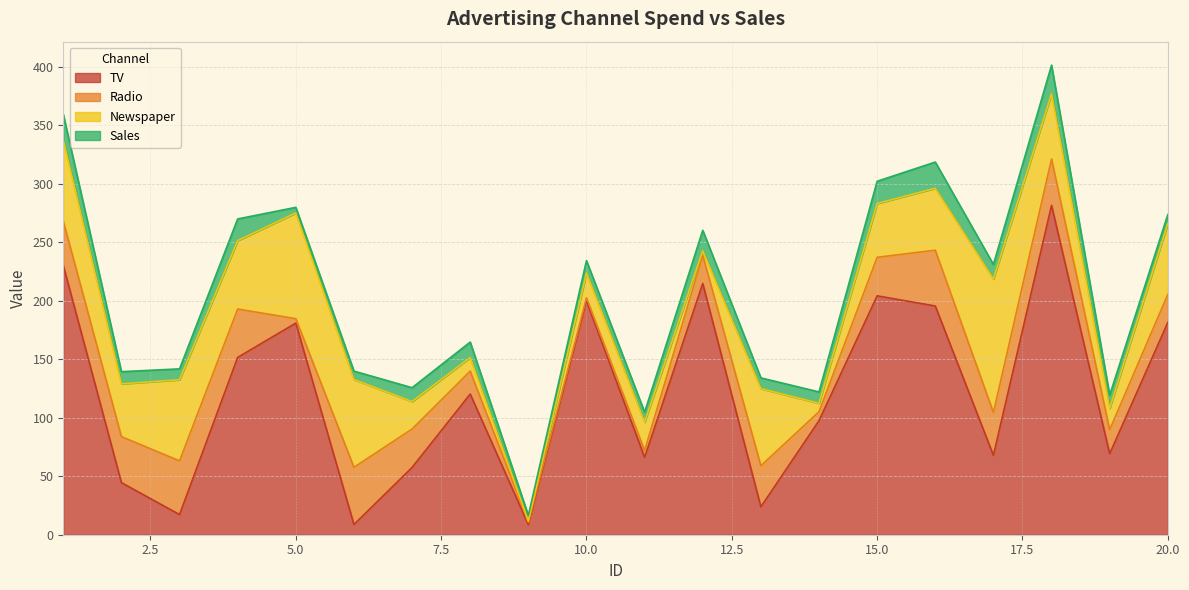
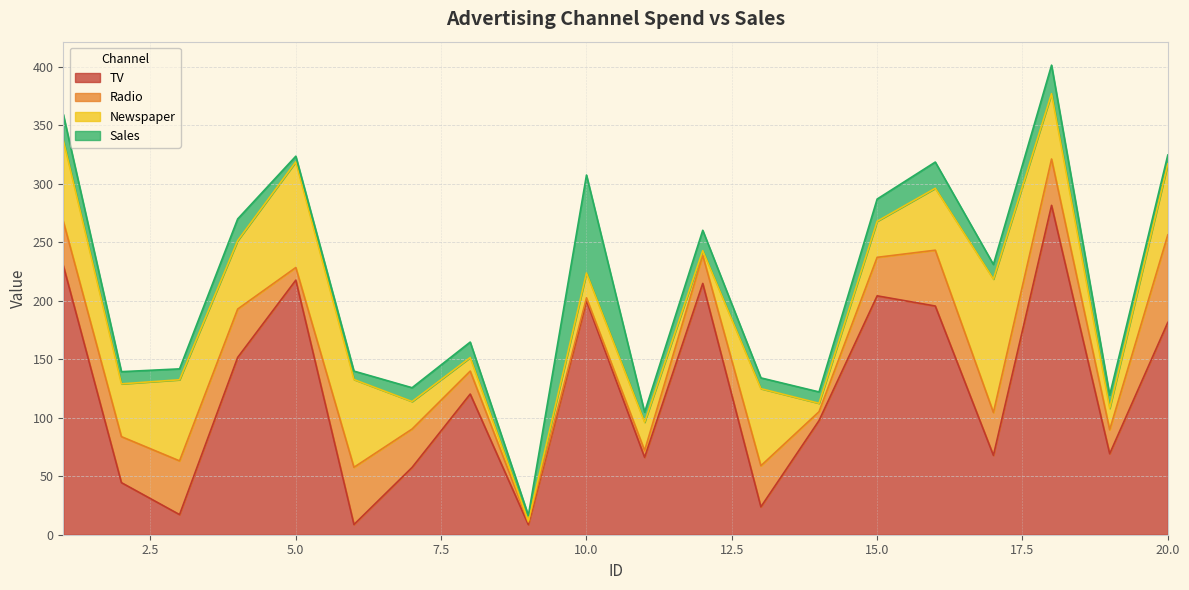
TV, 5.0: 181 -> 218
Radio, 5.0: 4 -> 11
Sales, 10.0: 11 -> 84
Newspaper, 15.0: 46 -> 31
Radio, 20.0: 24 -> 75
